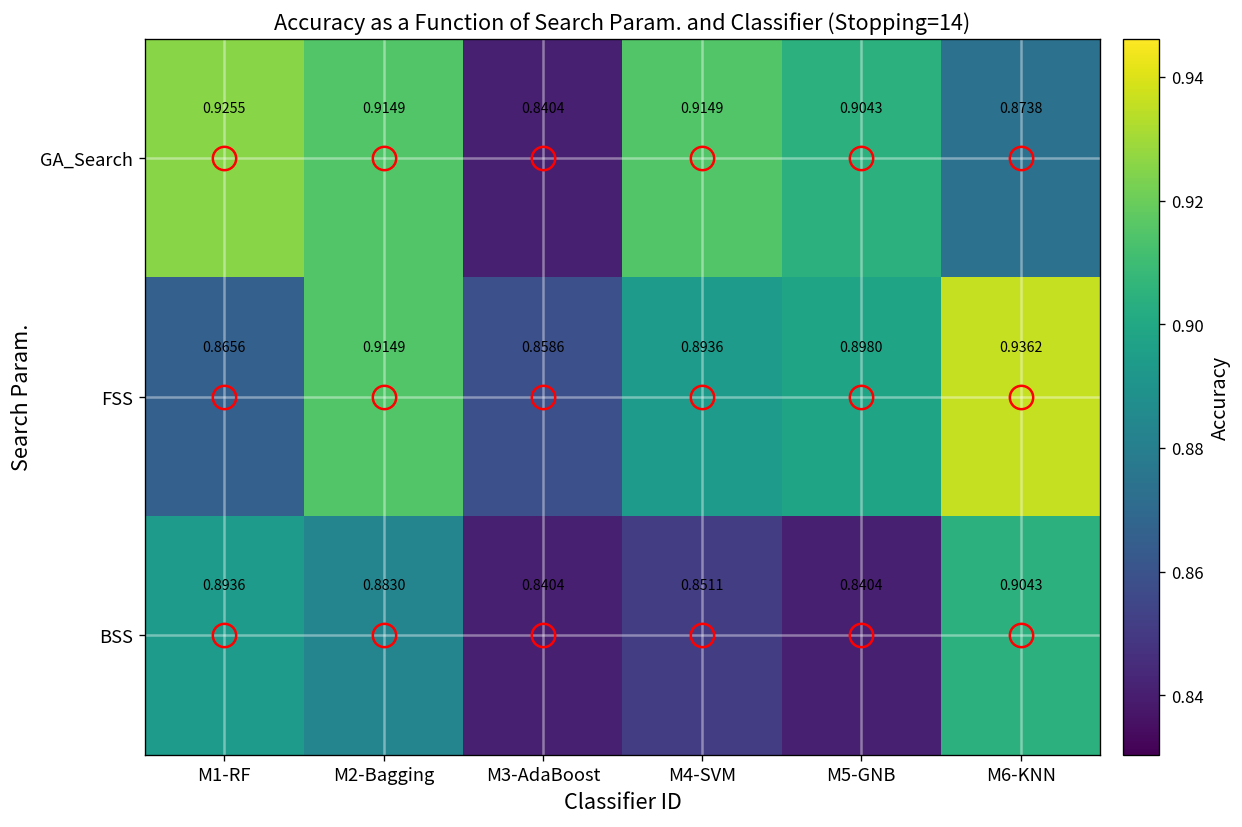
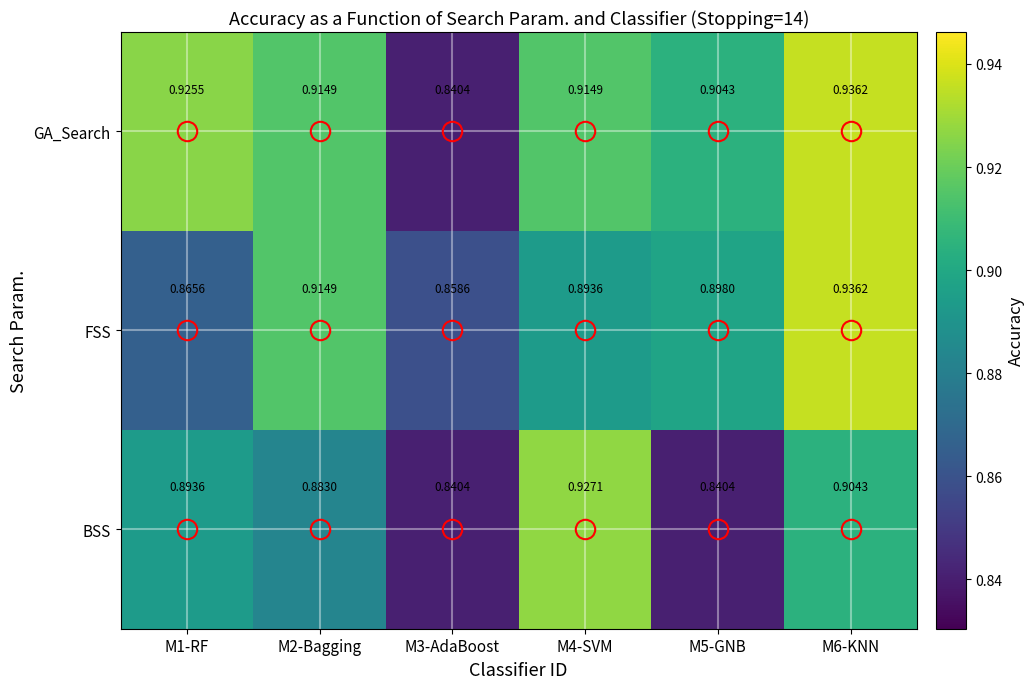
GA_Search, M6-KNN: 0.8738 -> 0.9362
BSS, M4-SVM: 0.8511 -> 0.9271
